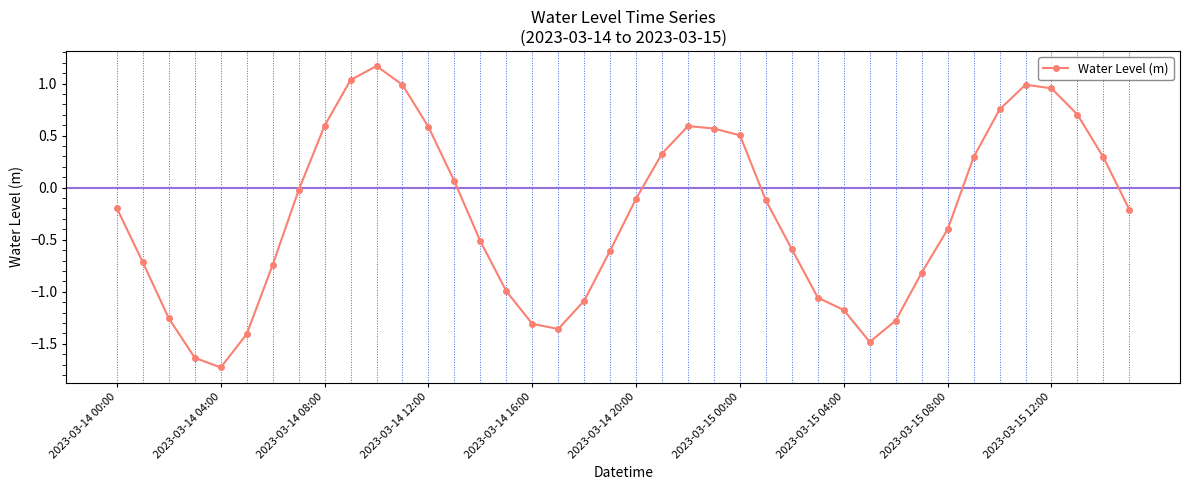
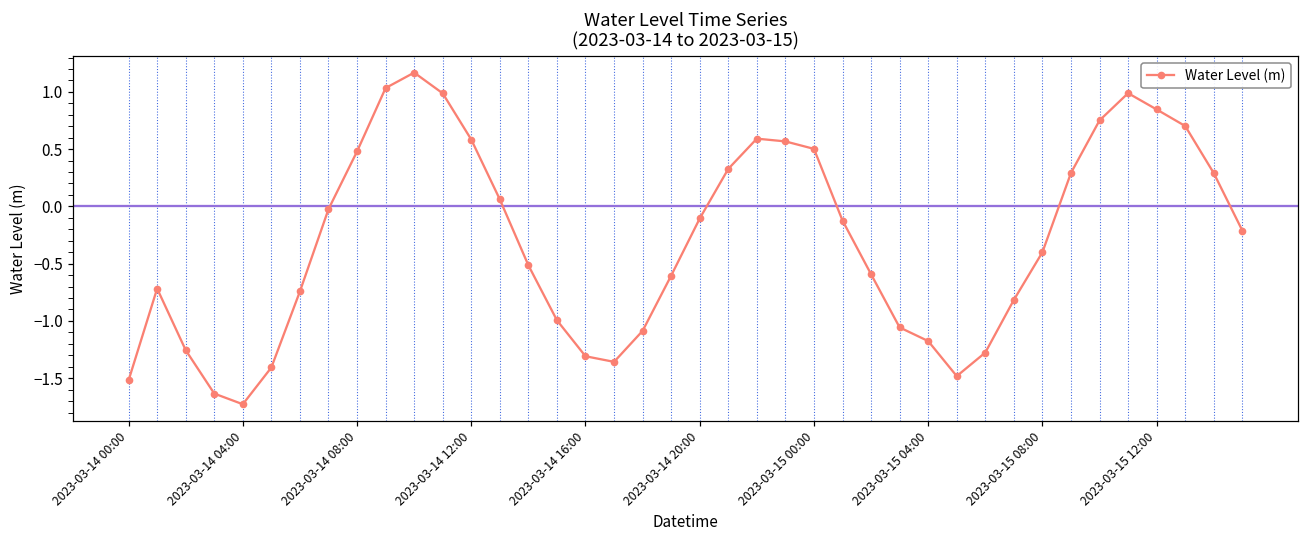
2023-03-14 00:00: -0.20 -> -1.52
2023-03-14 08:00: 0.59 -> 0.48
2023-03-15 12:00: 0.95 -> 0.85
